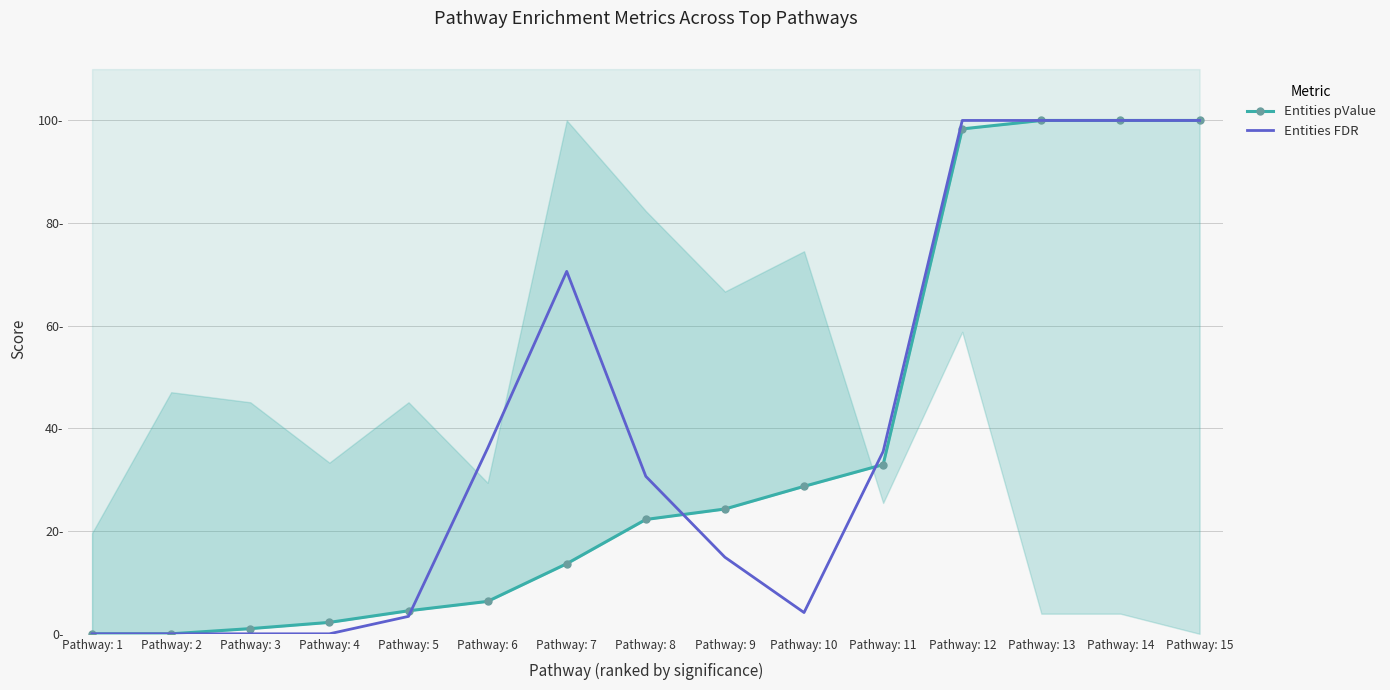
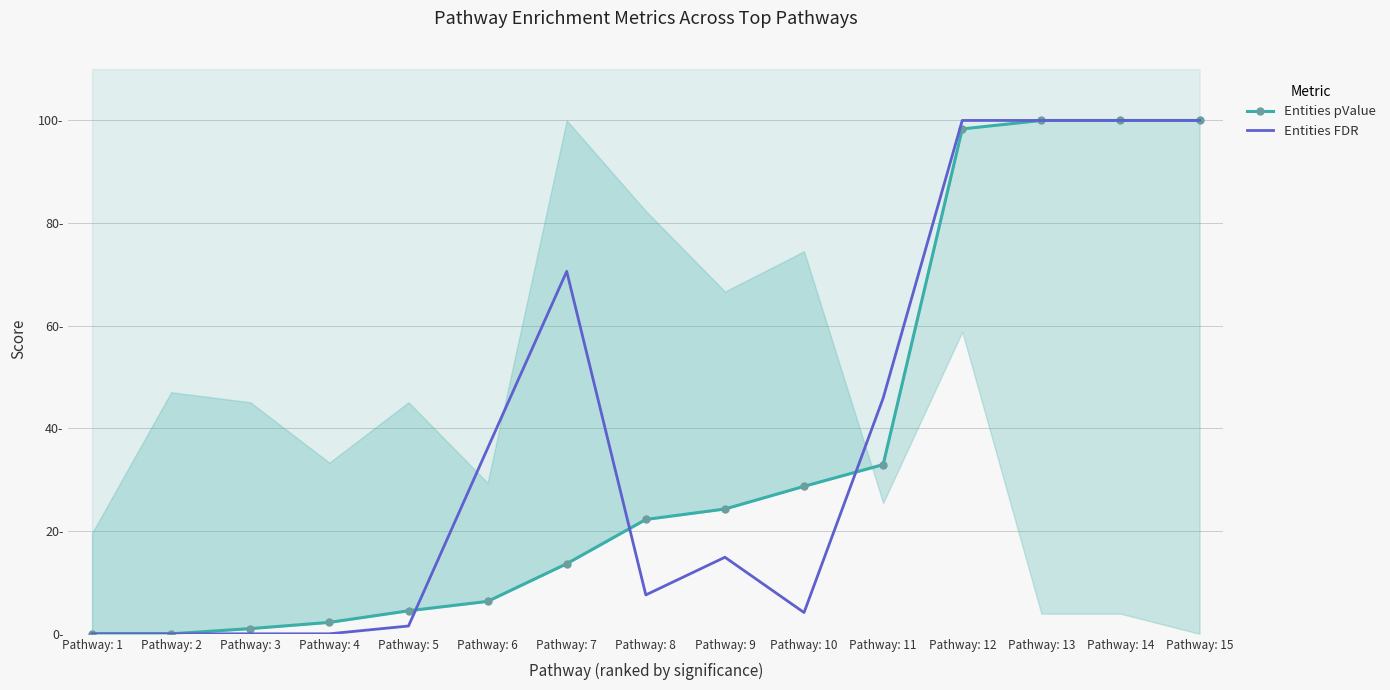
Entities FDR, Pathway: 5: 3- -> 2-
Entities FDR, Pathway: 8: 31- -> 8-
Entities FDR, Pathway: 11: 36- -> 46-
